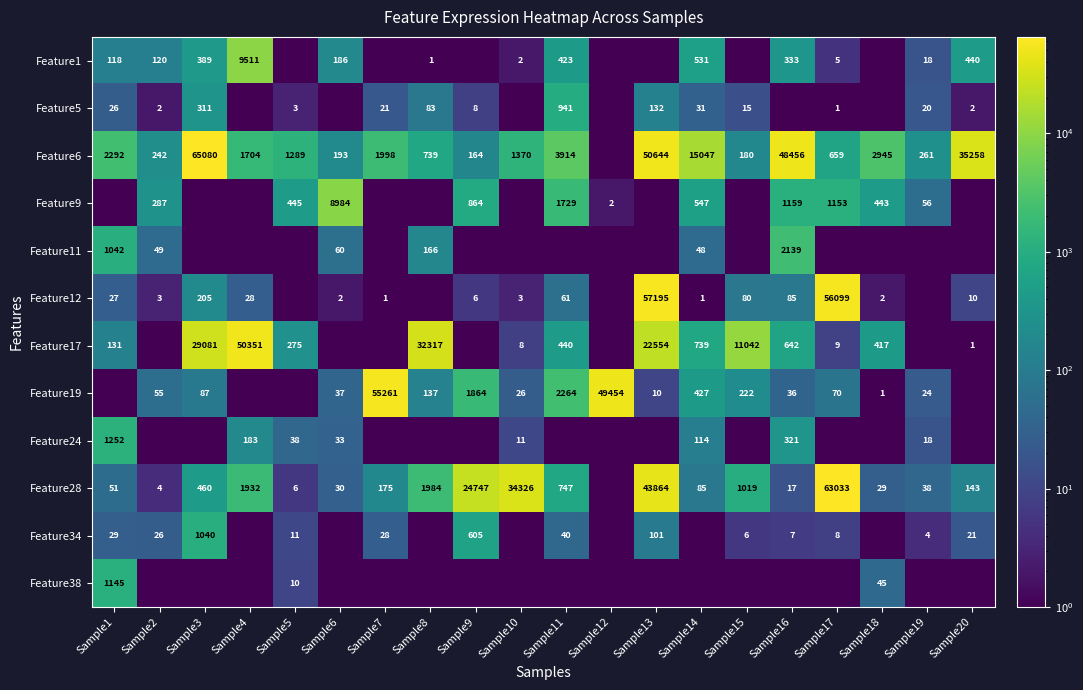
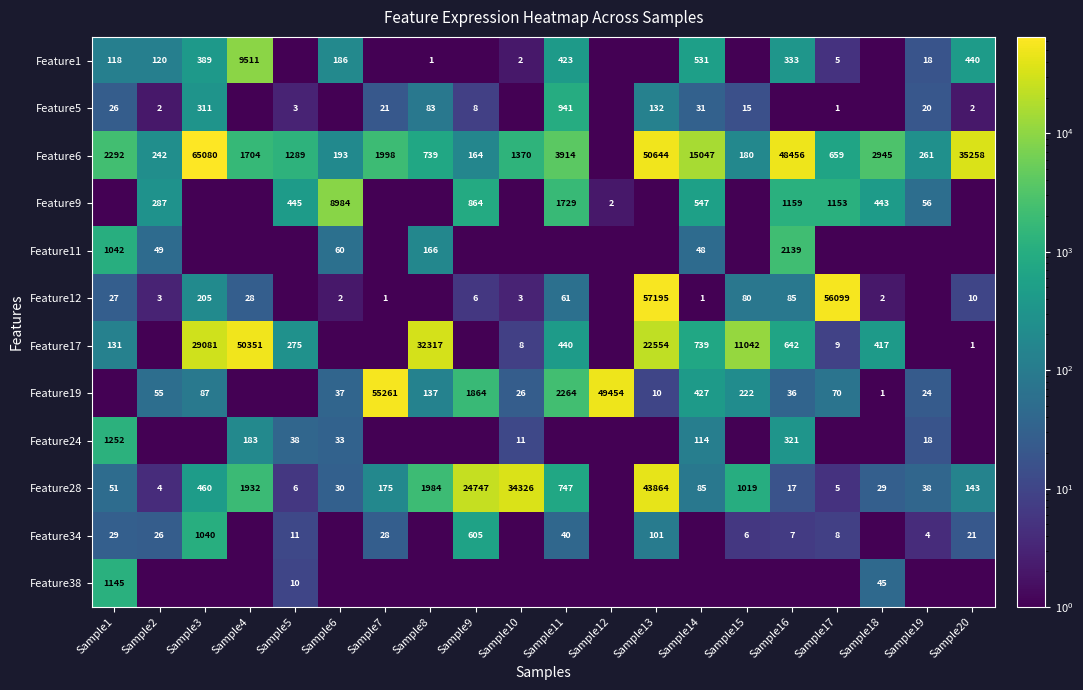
Feature28, Sample17: 63033 -> 5
